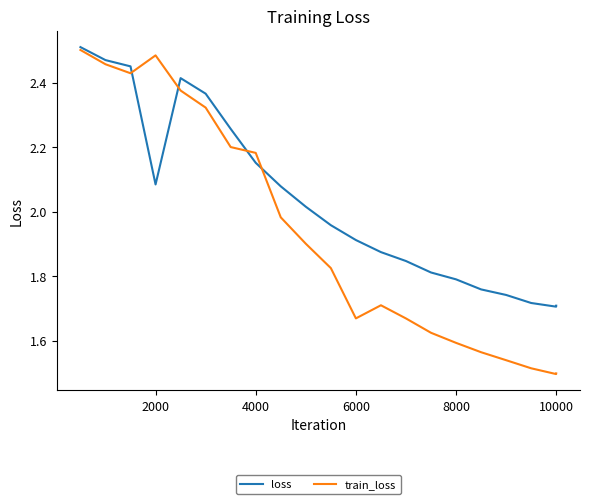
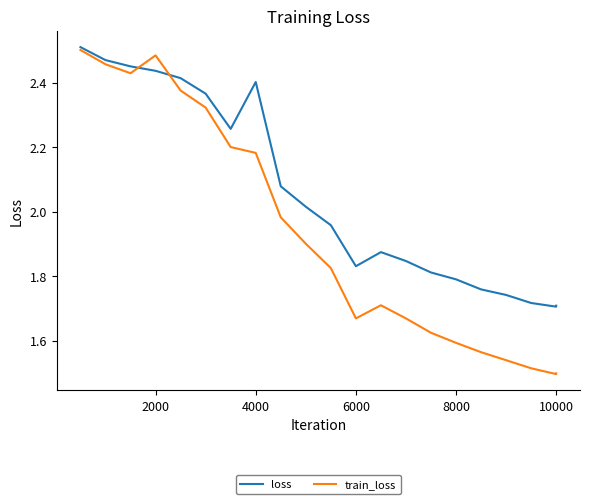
loss, 2000: 2.08 -> 2.44
loss, 4000: 2.15 -> 2.40
loss, 6000: 1.91 -> 1.83
